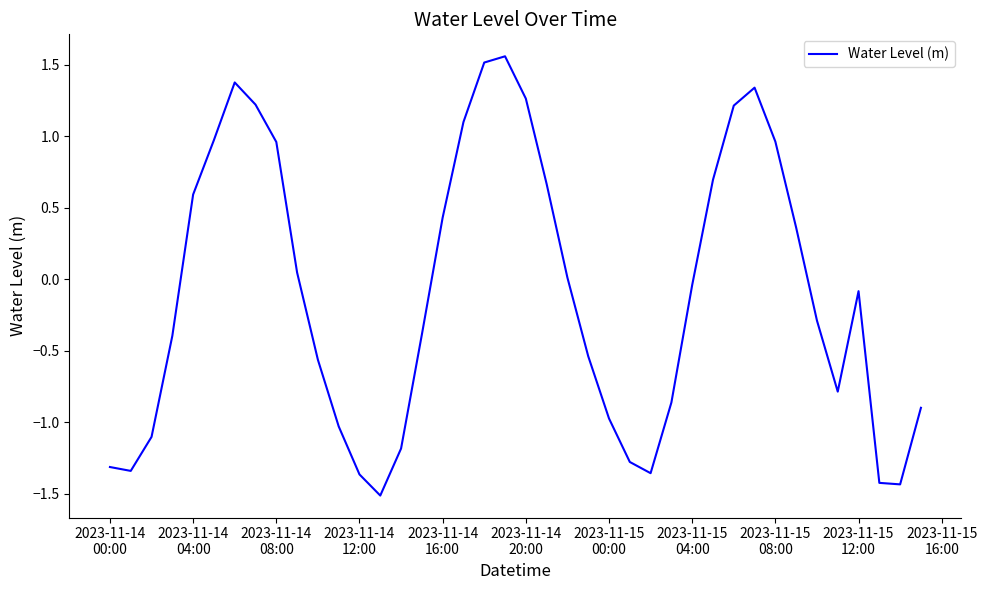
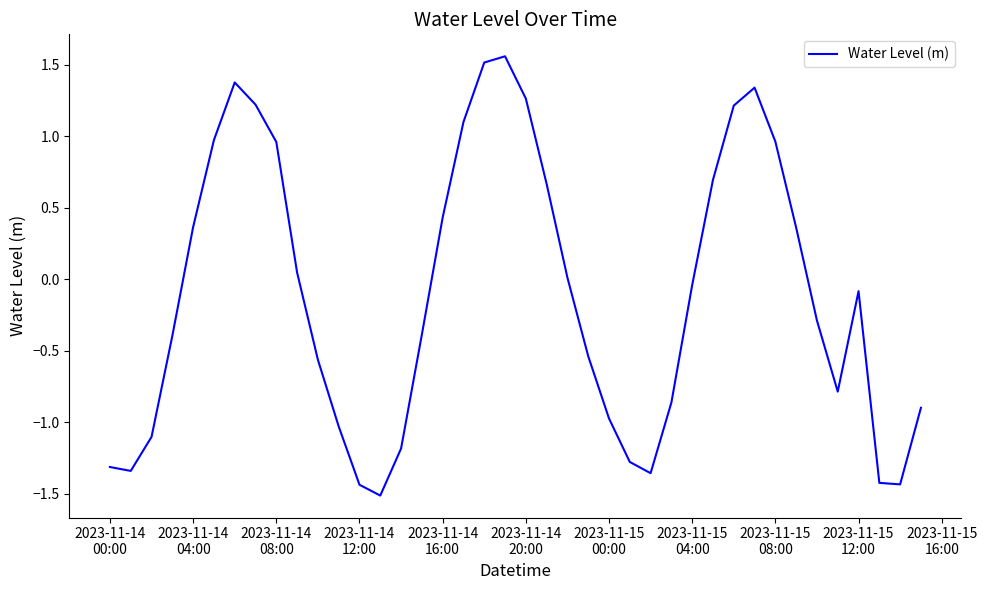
2023-11-14 04:00: 0.59 -> 0.36
2023-11-14 12:00: -1.36 -> -1.44
